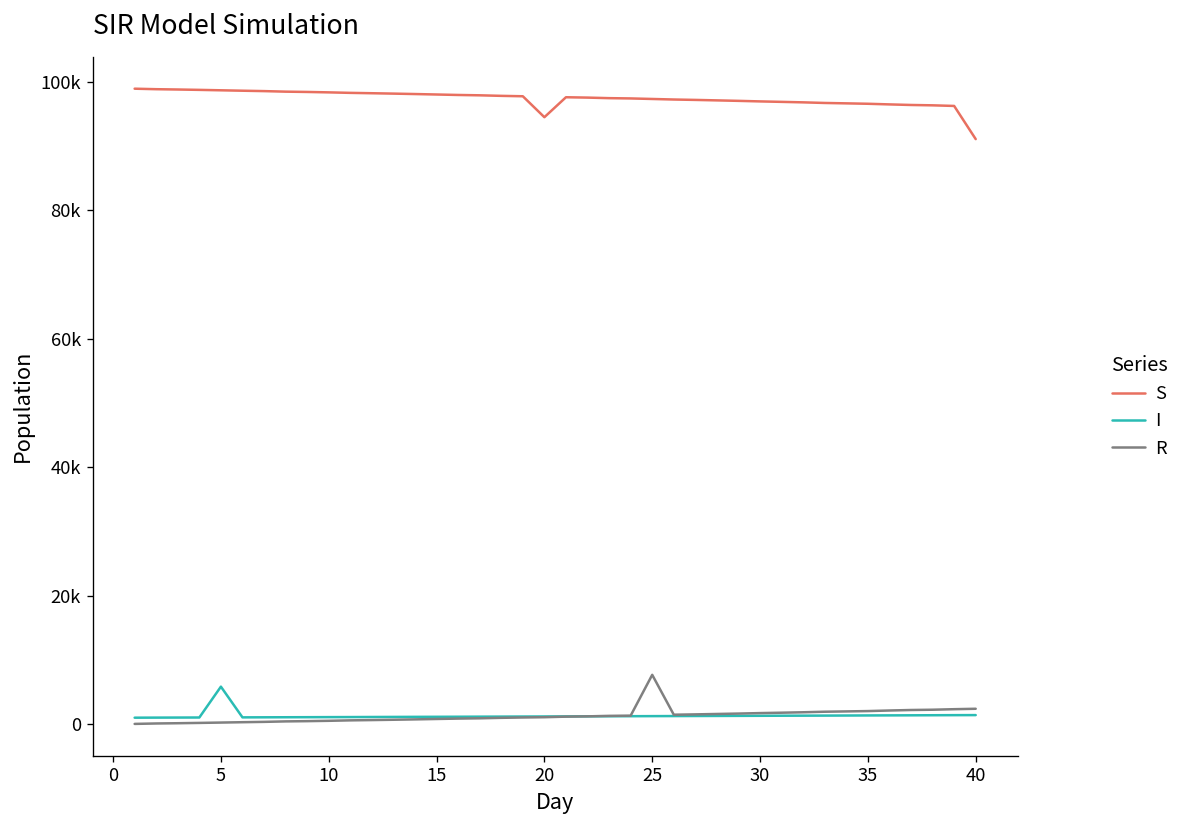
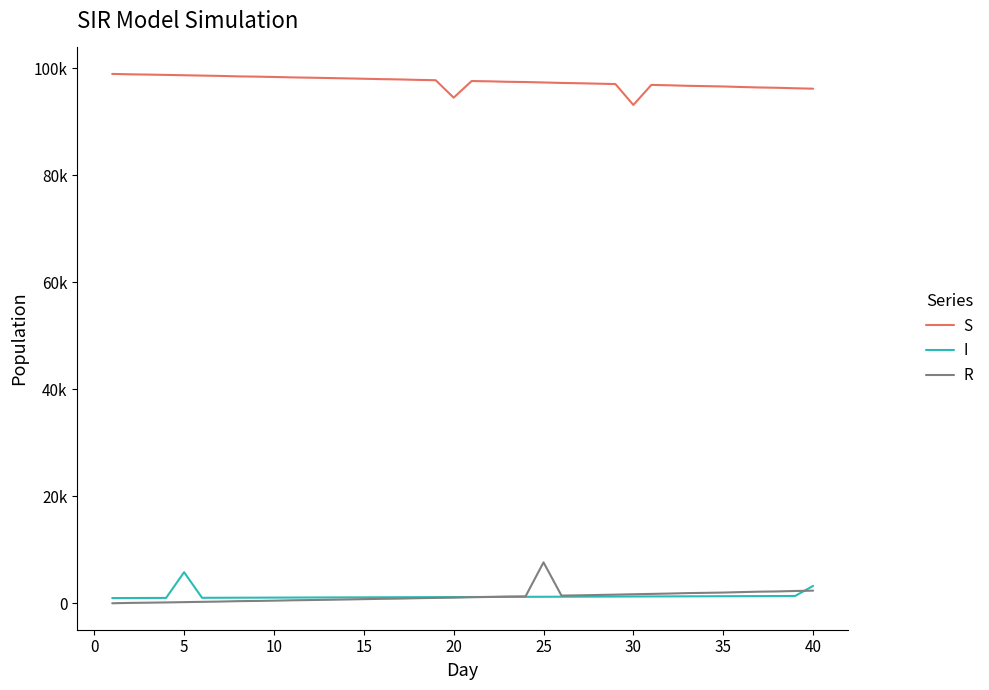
S, 30: 97000 -> 93000
S, 40: 91000 -> 96000
I, 40: 1000 -> 3000
